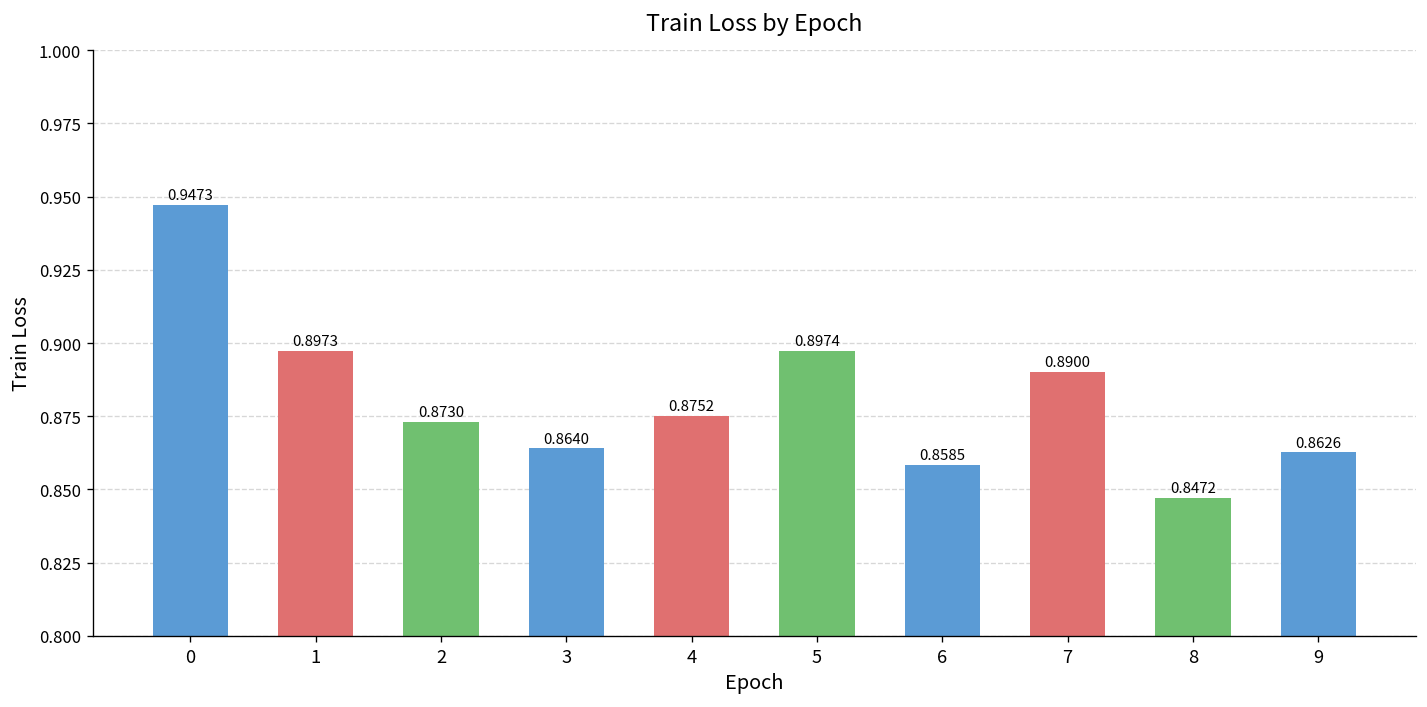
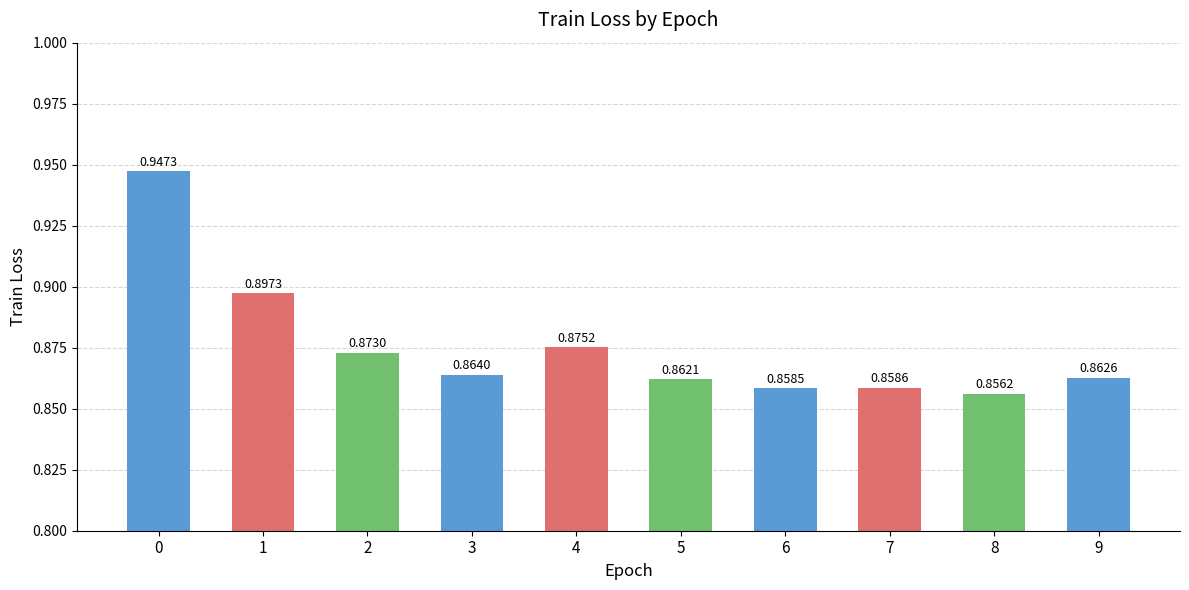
5: 0.8974 -> 0.8621
7: 0.8900 -> 0.8586
8: 0.8472 -> 0.8562
